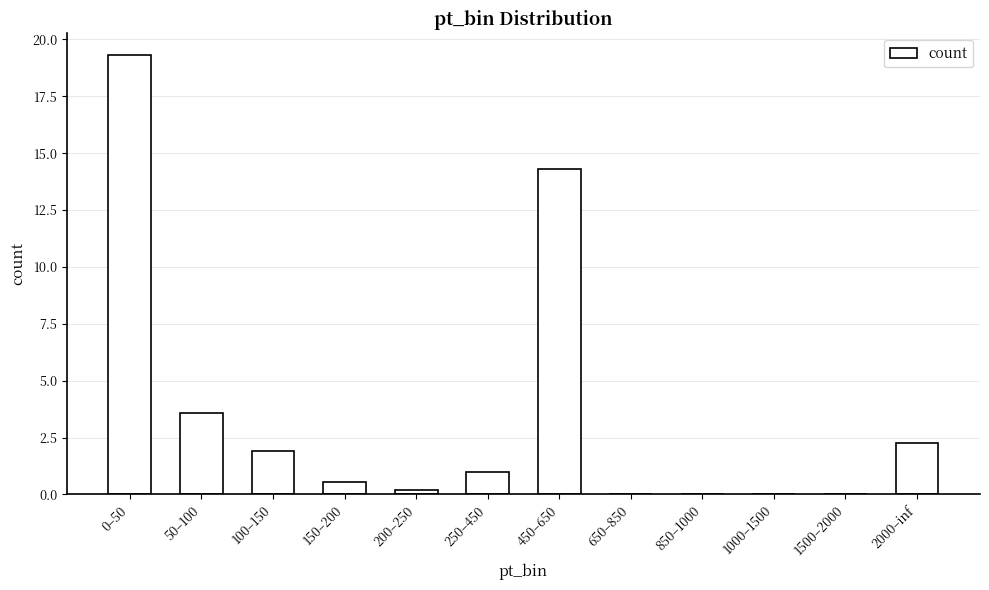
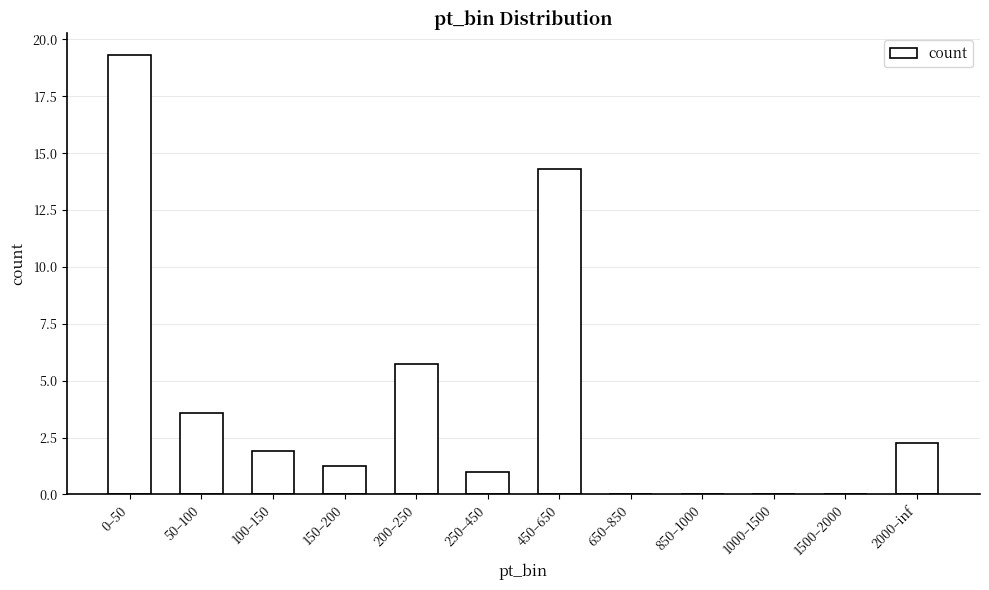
150–200: 0.5 -> 1.3
200–250: 0.2 -> 5.7
